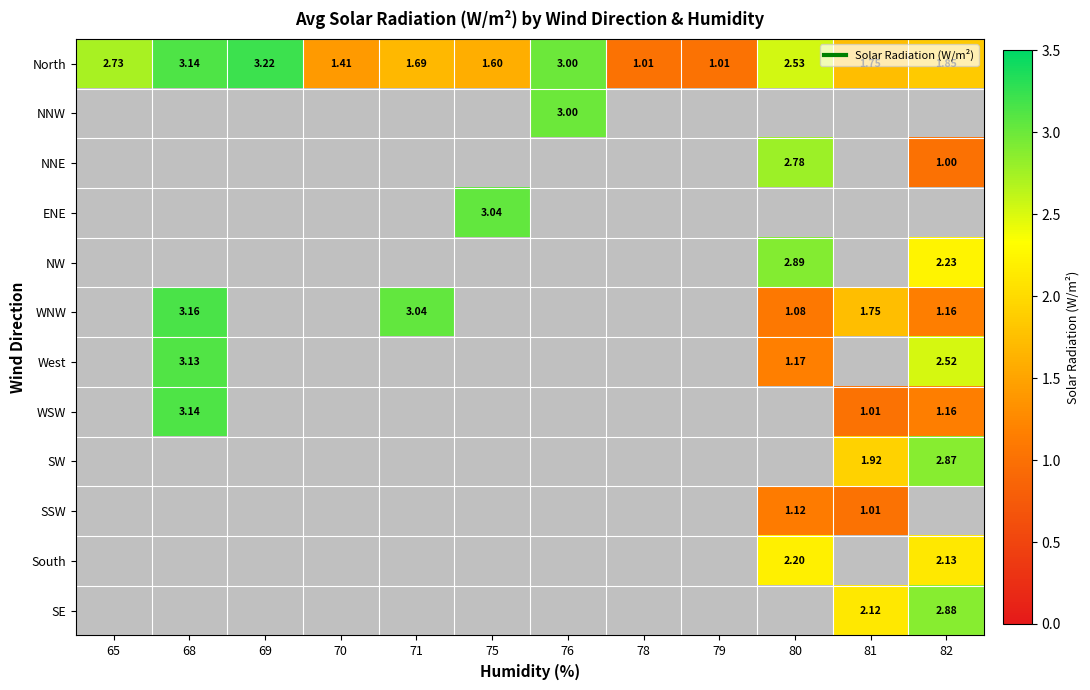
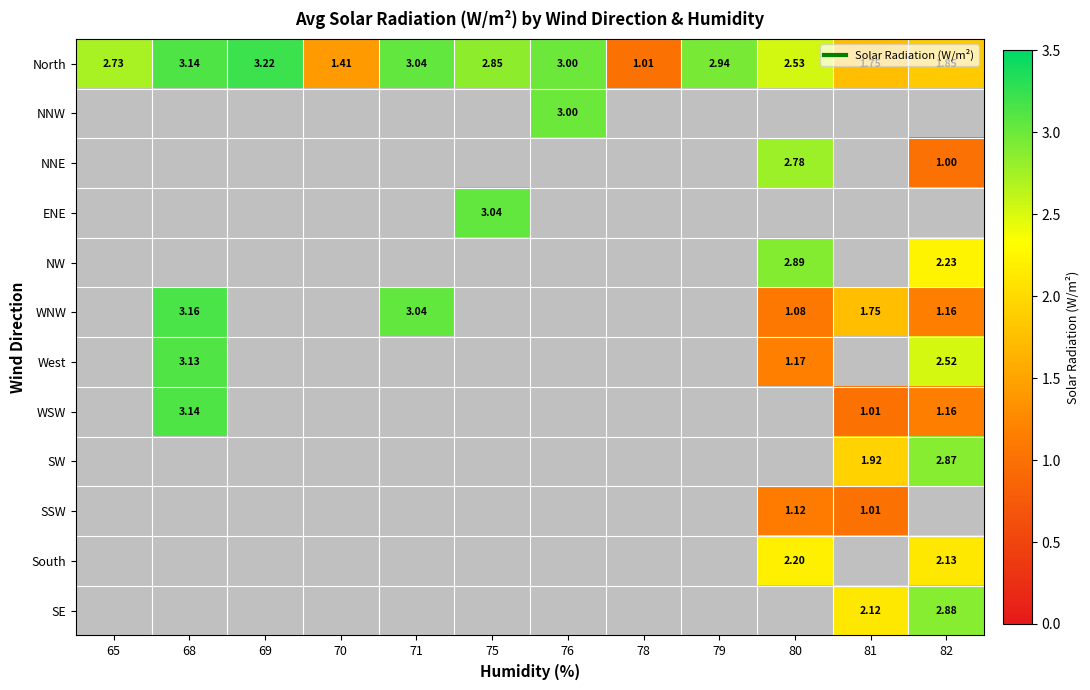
North, 71: 1.69 -> 3.04
North, 75: 1.60 -> 2.85
North, 79: 1.01 -> 2.94
